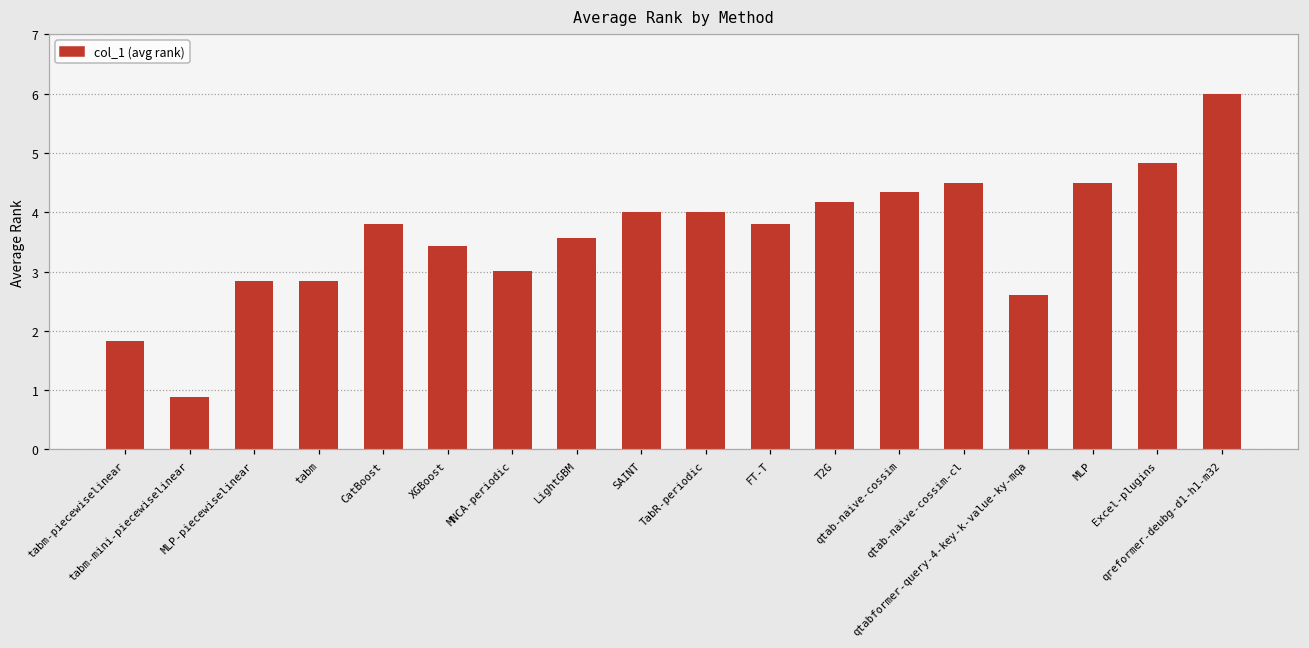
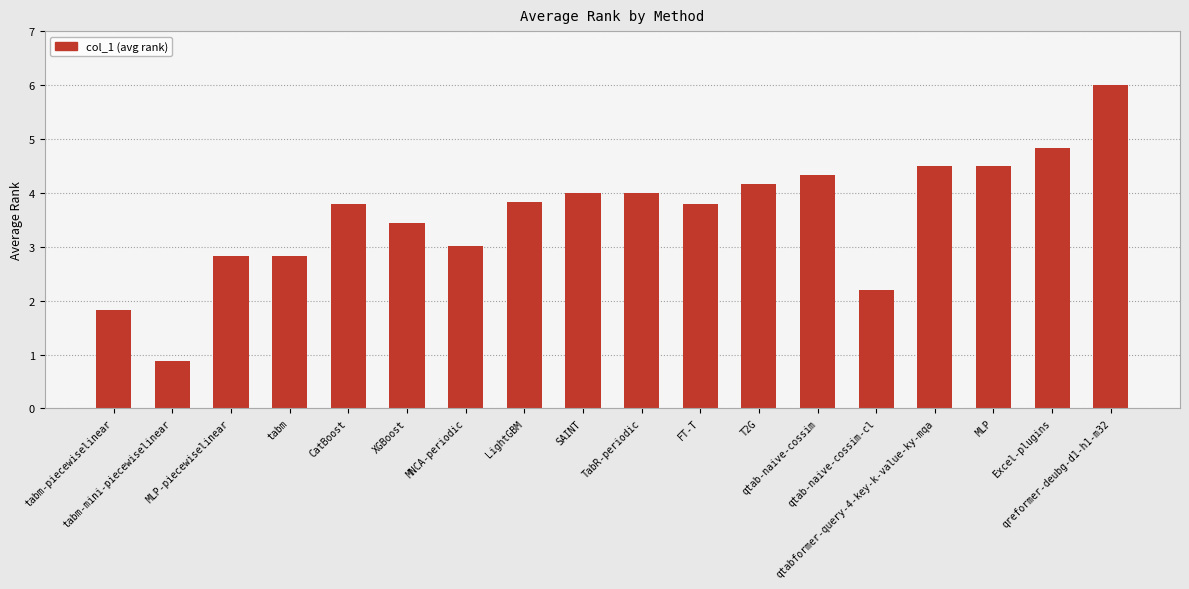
LightGBM: 3.6 -> 3.8
qtab-naive-cossim-cl: 4.5 -> 2.2
qtabformer-query-4-key-k-value-ky-mqa: 2.6 -> 4.5
